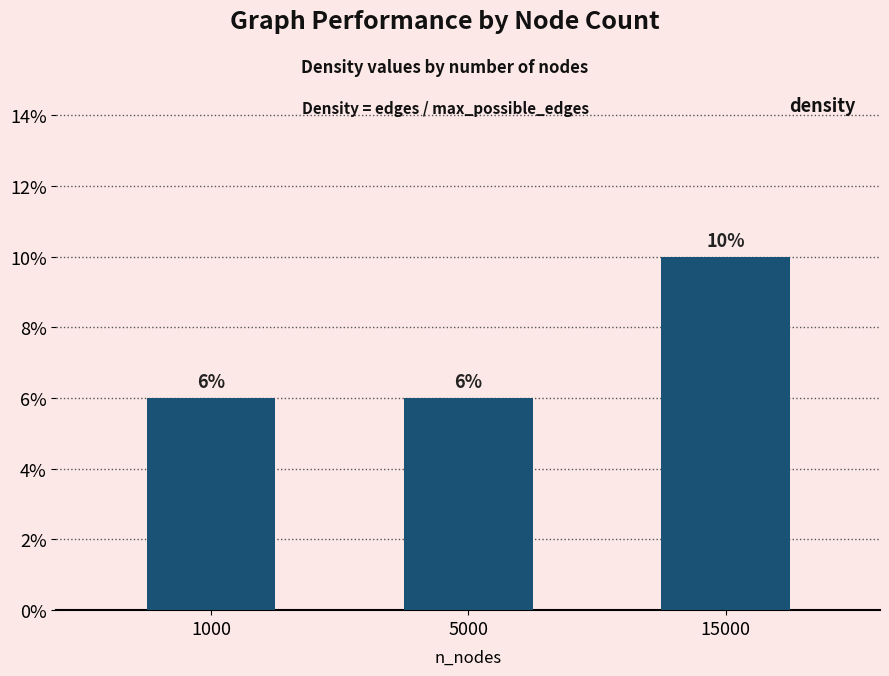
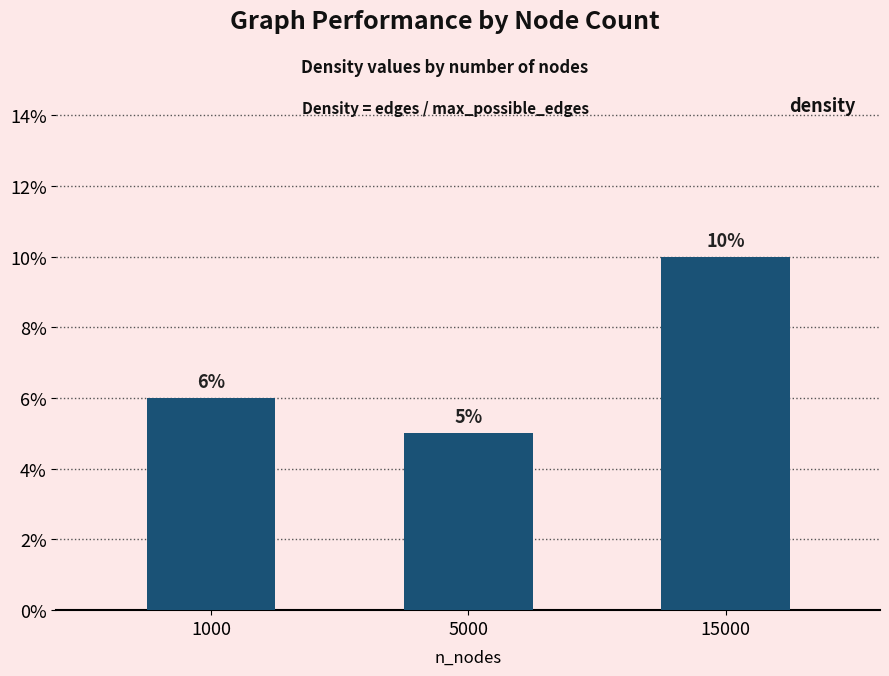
5000: 6% -> 5%
